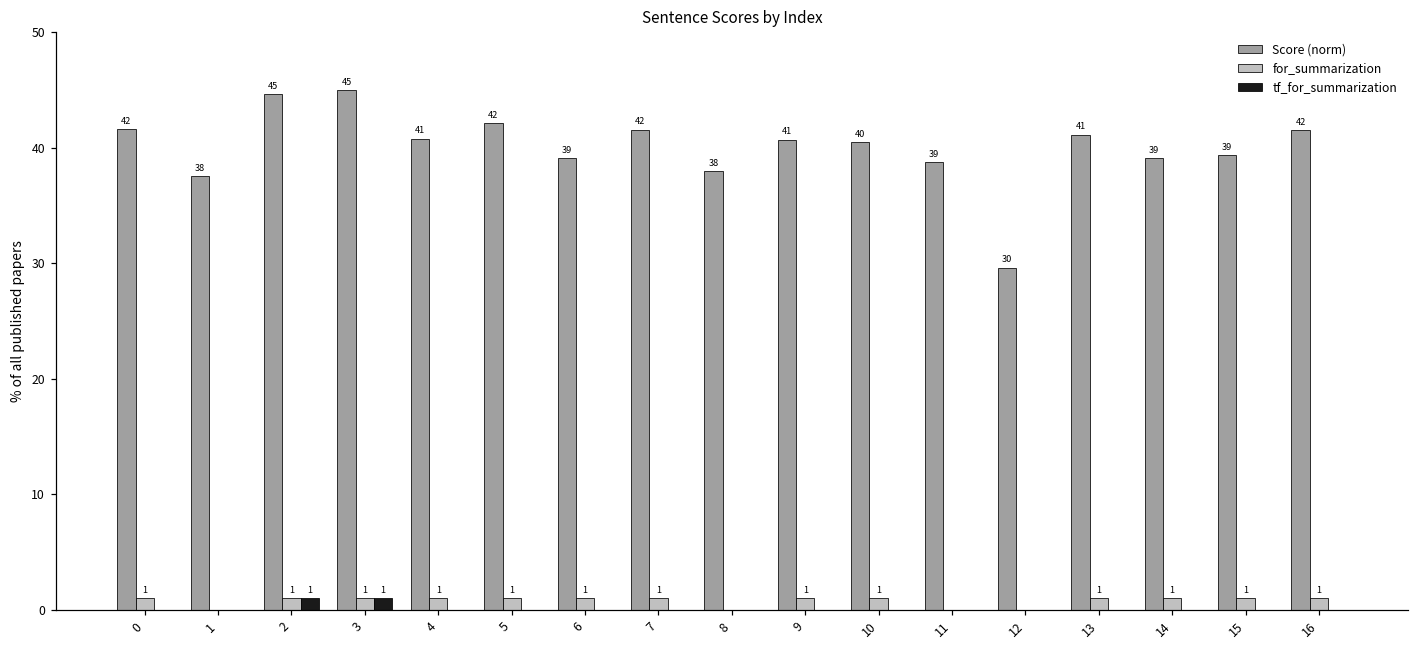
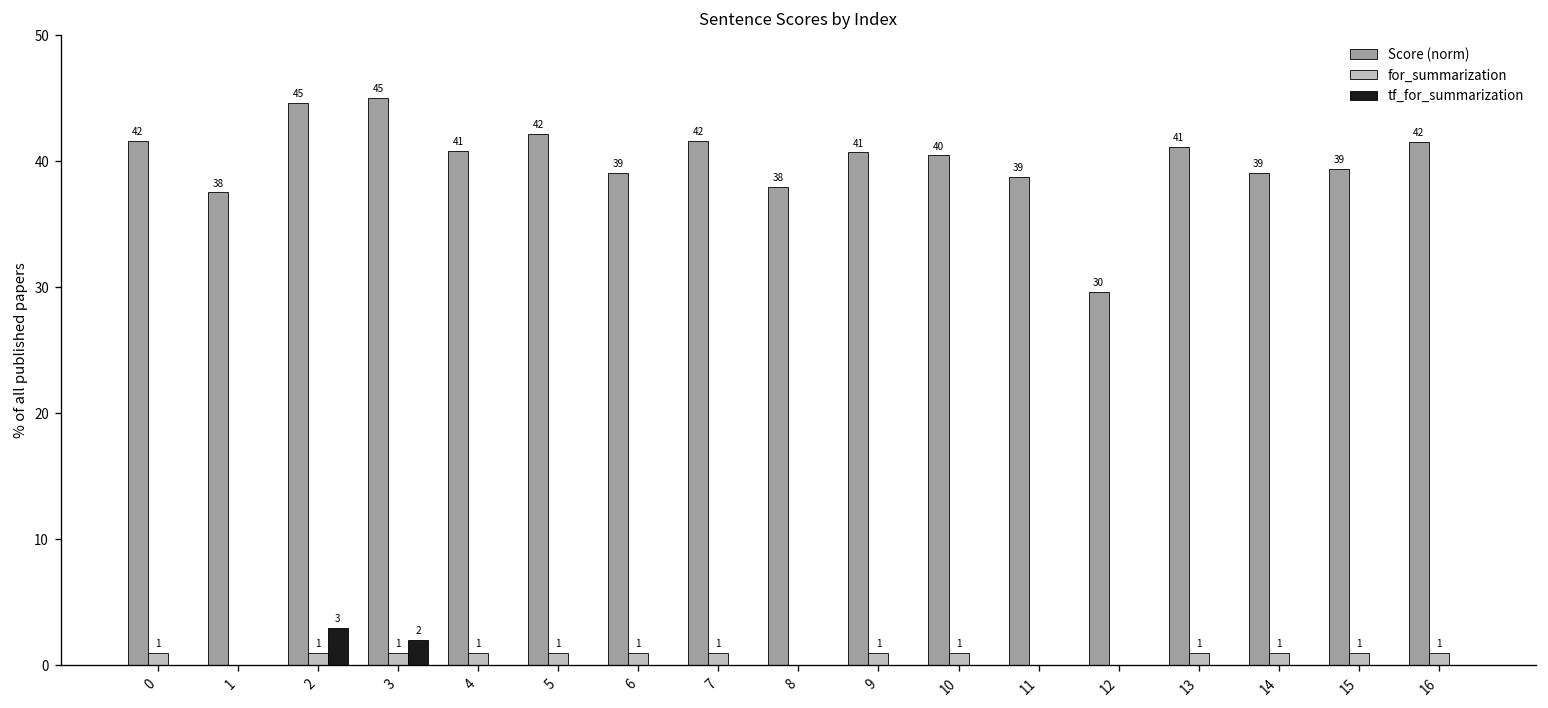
tf_for_summarization, 2: 1 -> 3
tf_for_summarization, 3: 1 -> 2
